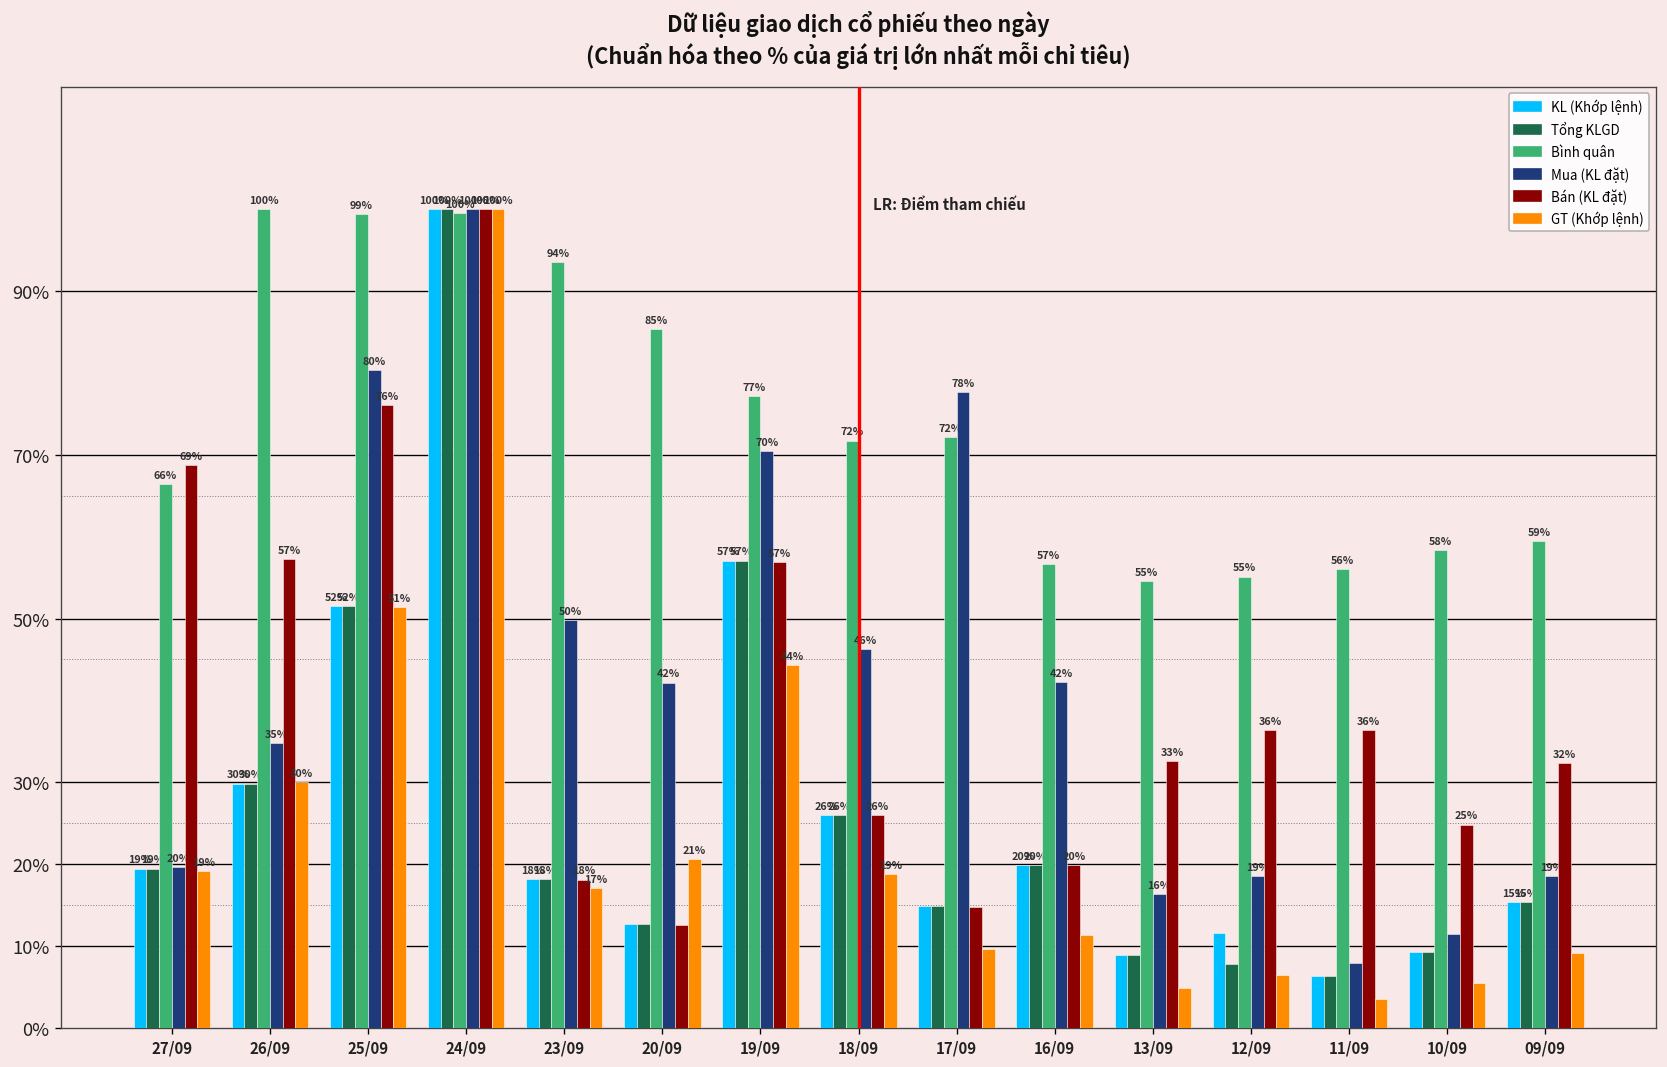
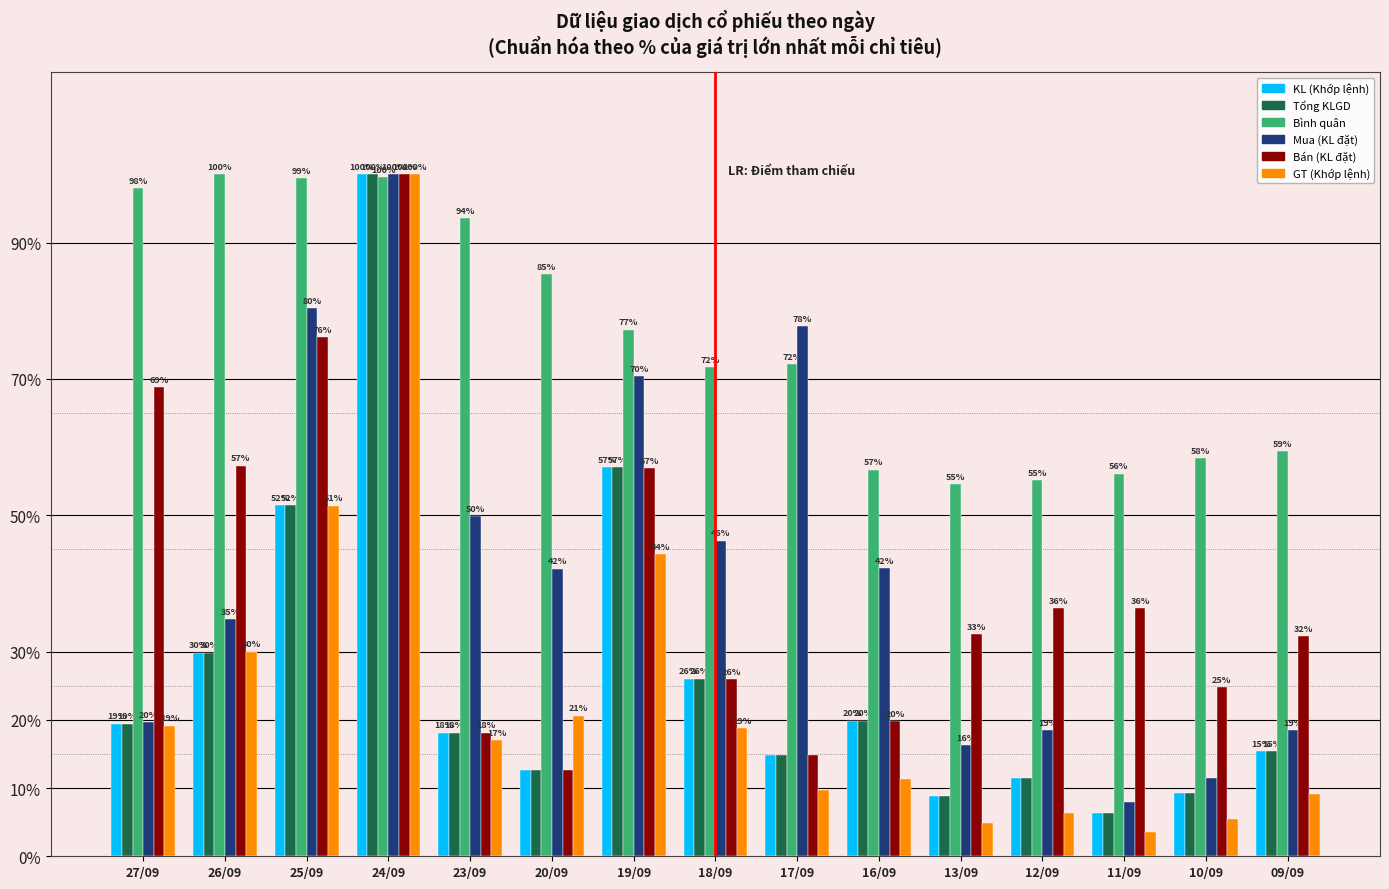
Bình quân, 27/09: 66% -> 98%
Tổng KLGD, 12/09: 8% -> 12%
